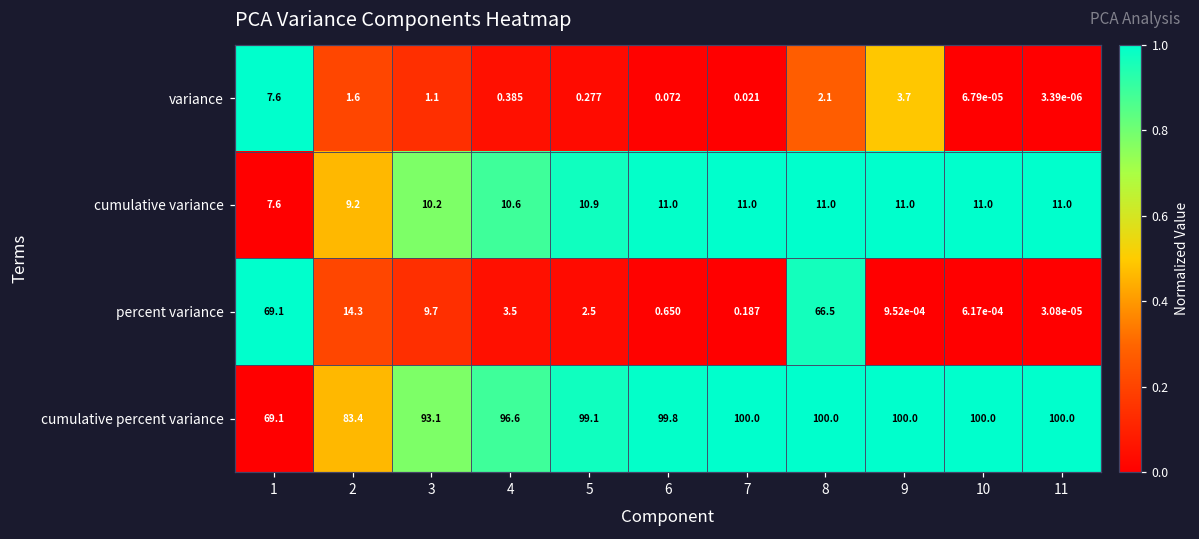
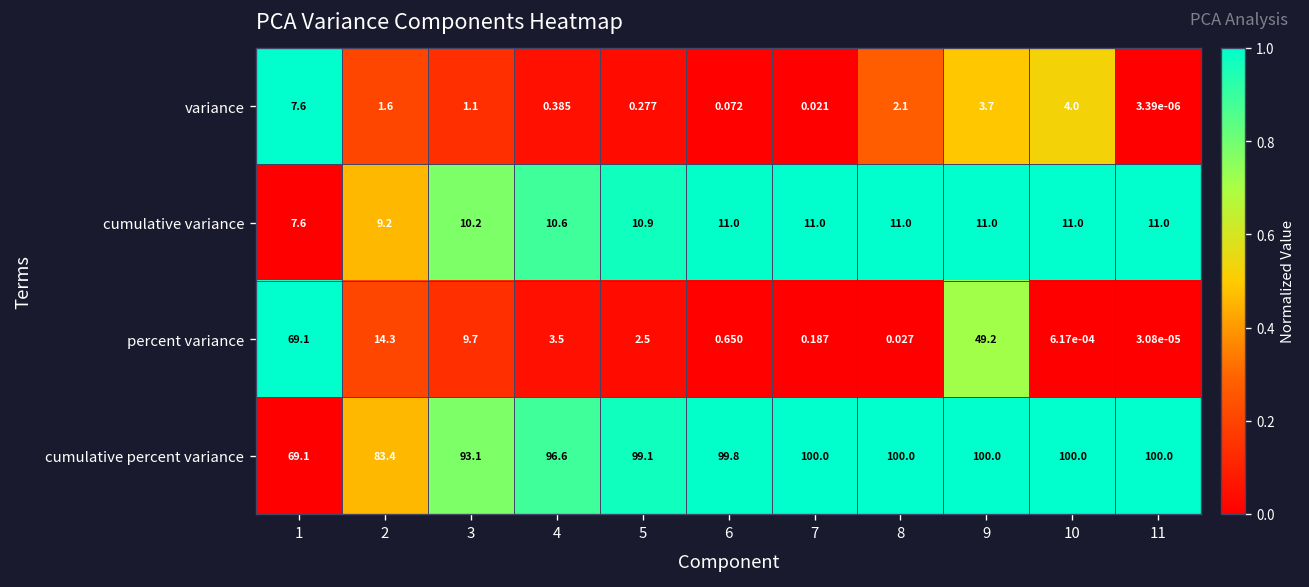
variance, 10: 6.79e-05 -> 4.0
percent variance, 8: 66.5 -> 0.027
percent variance, 9: 9.52e-04 -> 49.2
